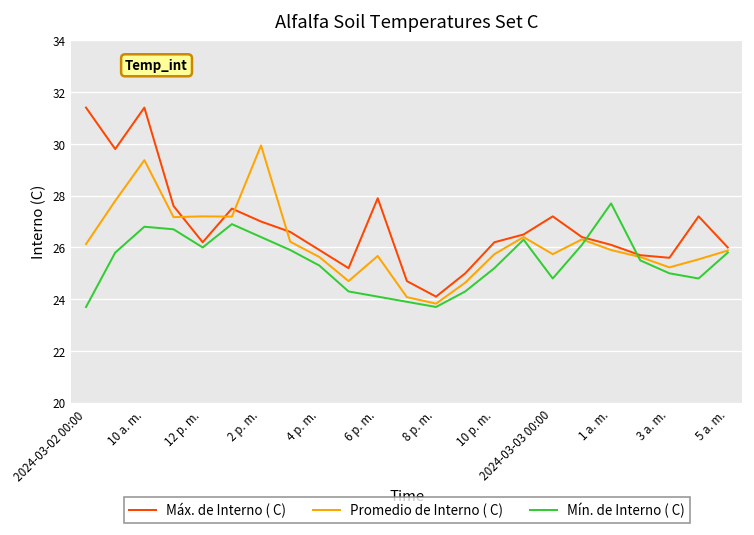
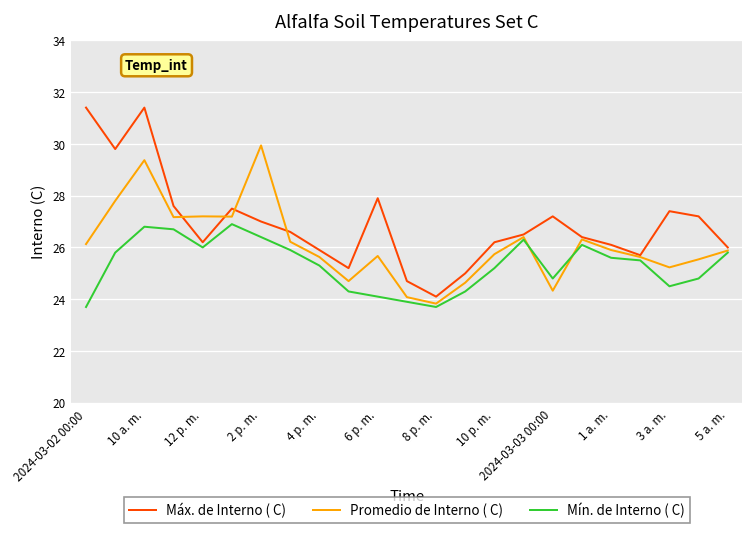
Promedio de Interno ( C), 2024-03-03 00:00: 25.7 -> 24.3
Mín. de Interno ( C), 1 a. m.: 27.7 -> 25.6
Máx. de Interno ( C), 3 a. m.: 25.6 -> 27.4
Mín. de Interno ( C), 3 a. m.: 25.0 -> 24.5
